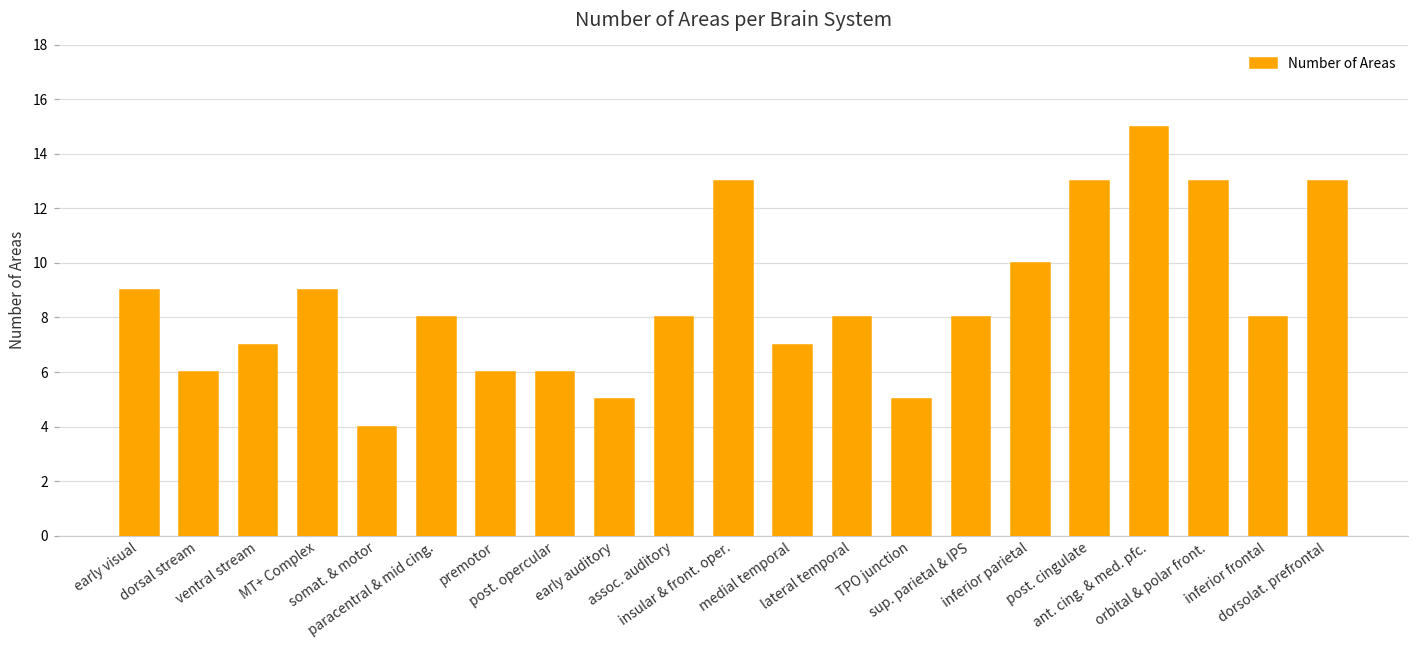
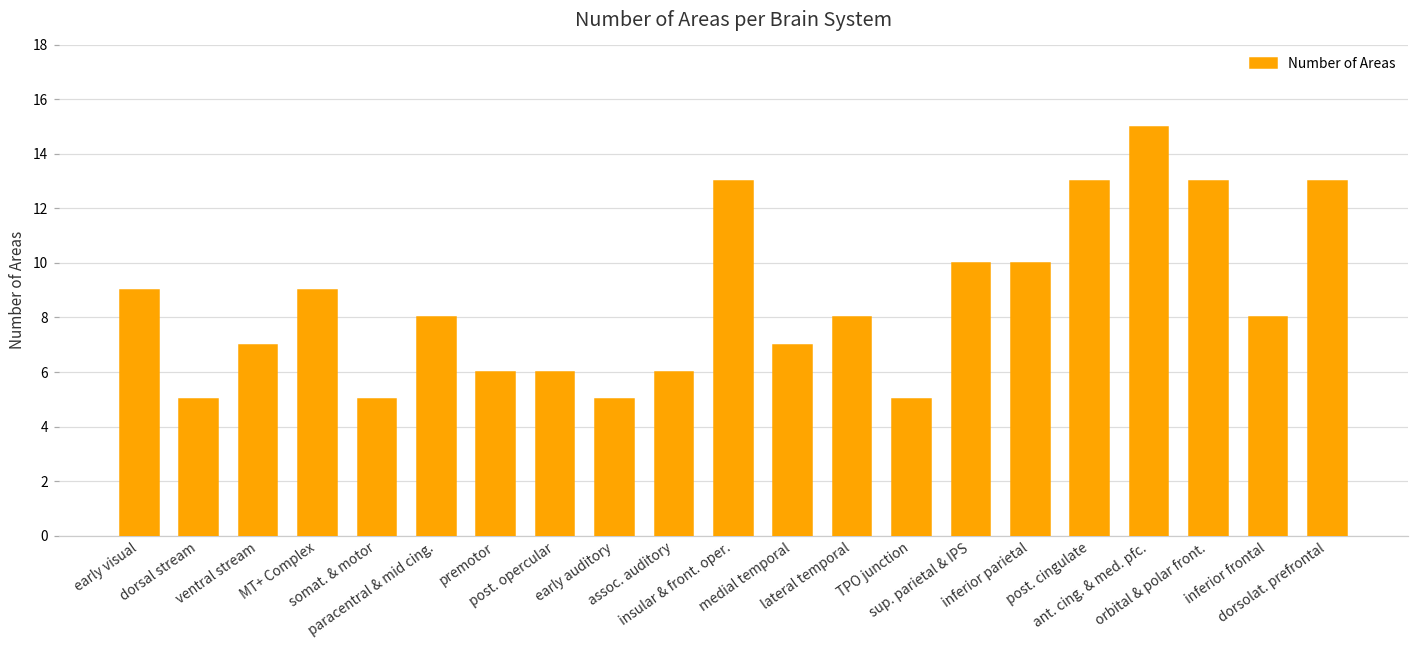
dorsal stream: 6 -> 5
somat. & motor: 4 -> 5
assoc. auditory: 8 -> 6
sup. parietal & IPS: 8 -> 10
